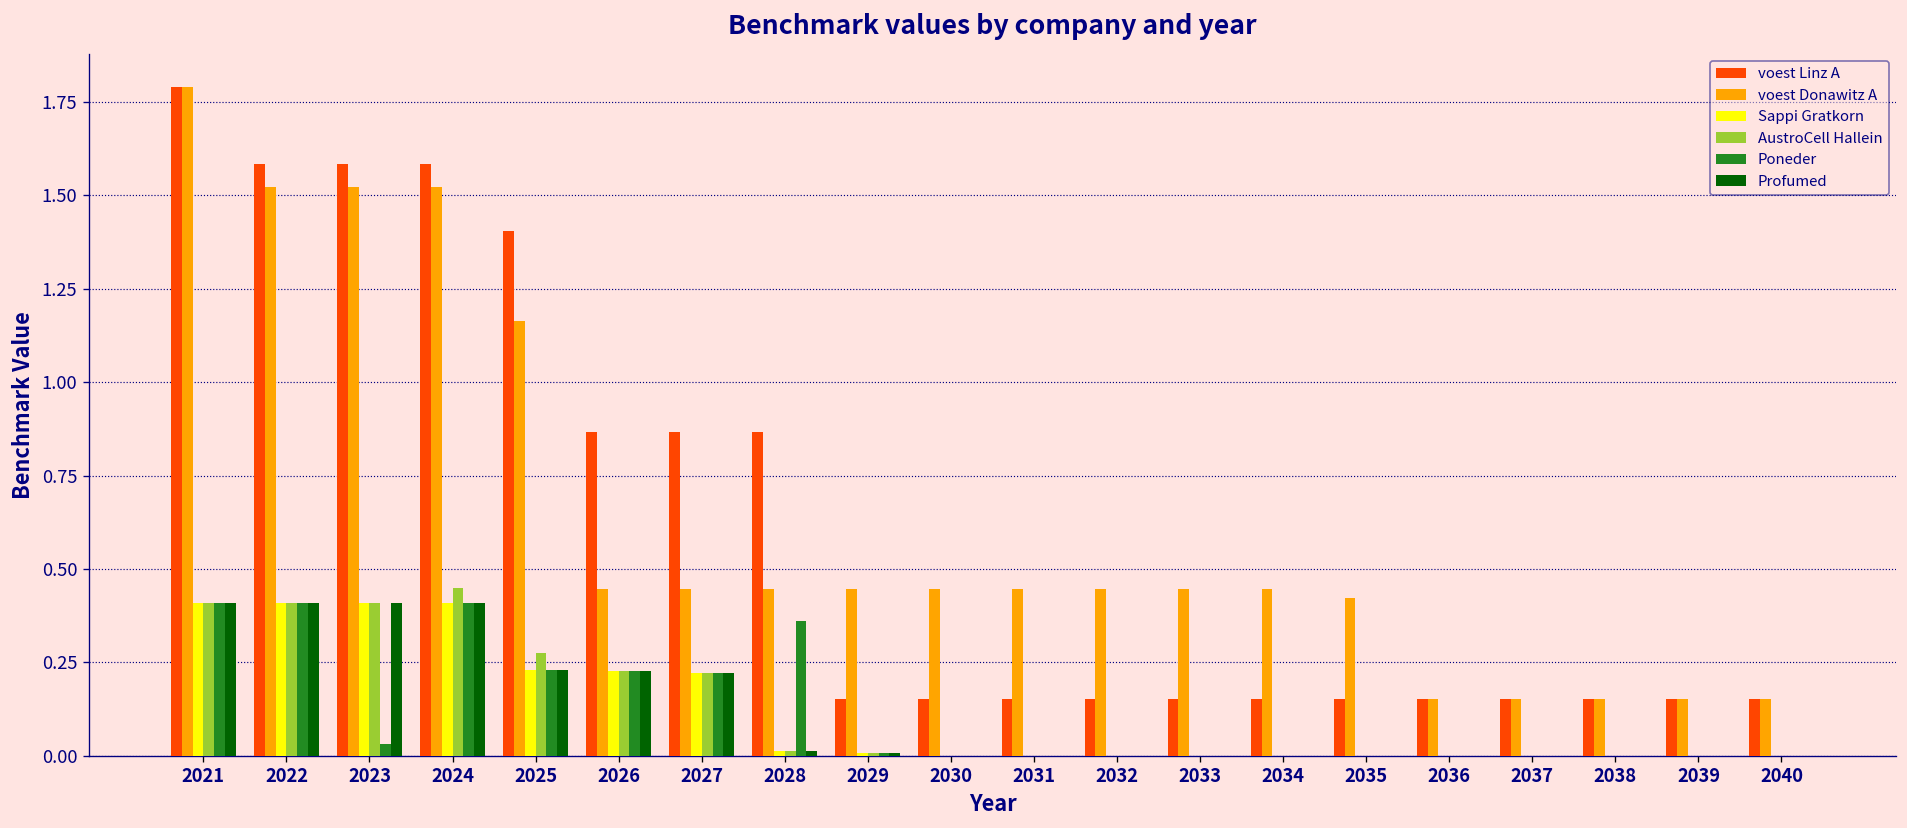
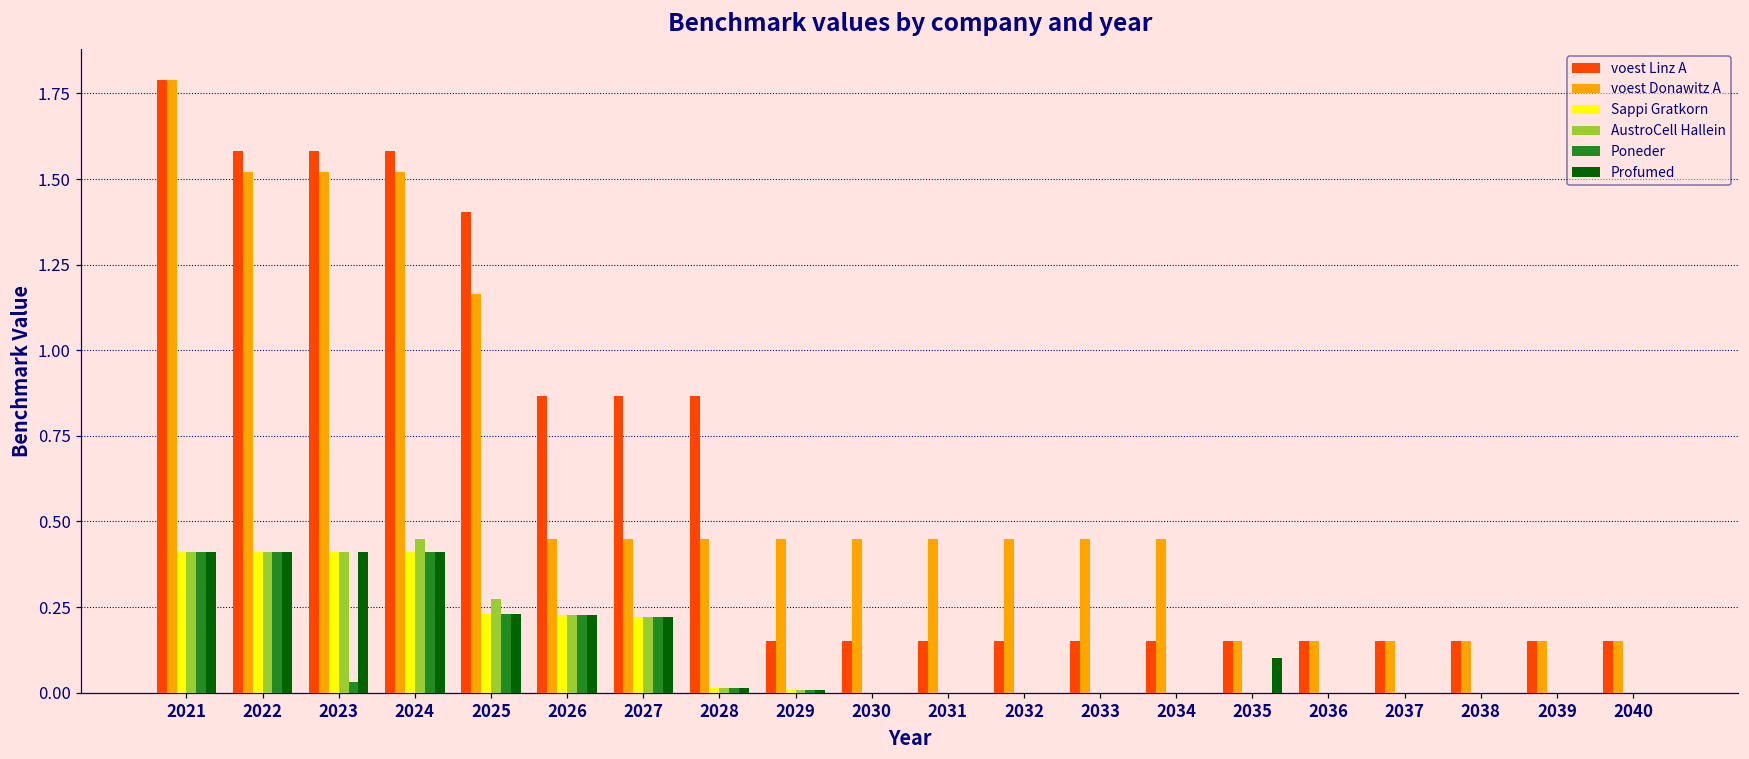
Poneder, 2028: 0.36 -> 0.01
voest Donawitz A, 2035: 0.42 -> 0.15
Profumed, 2035: 0.0 -> 0.1
